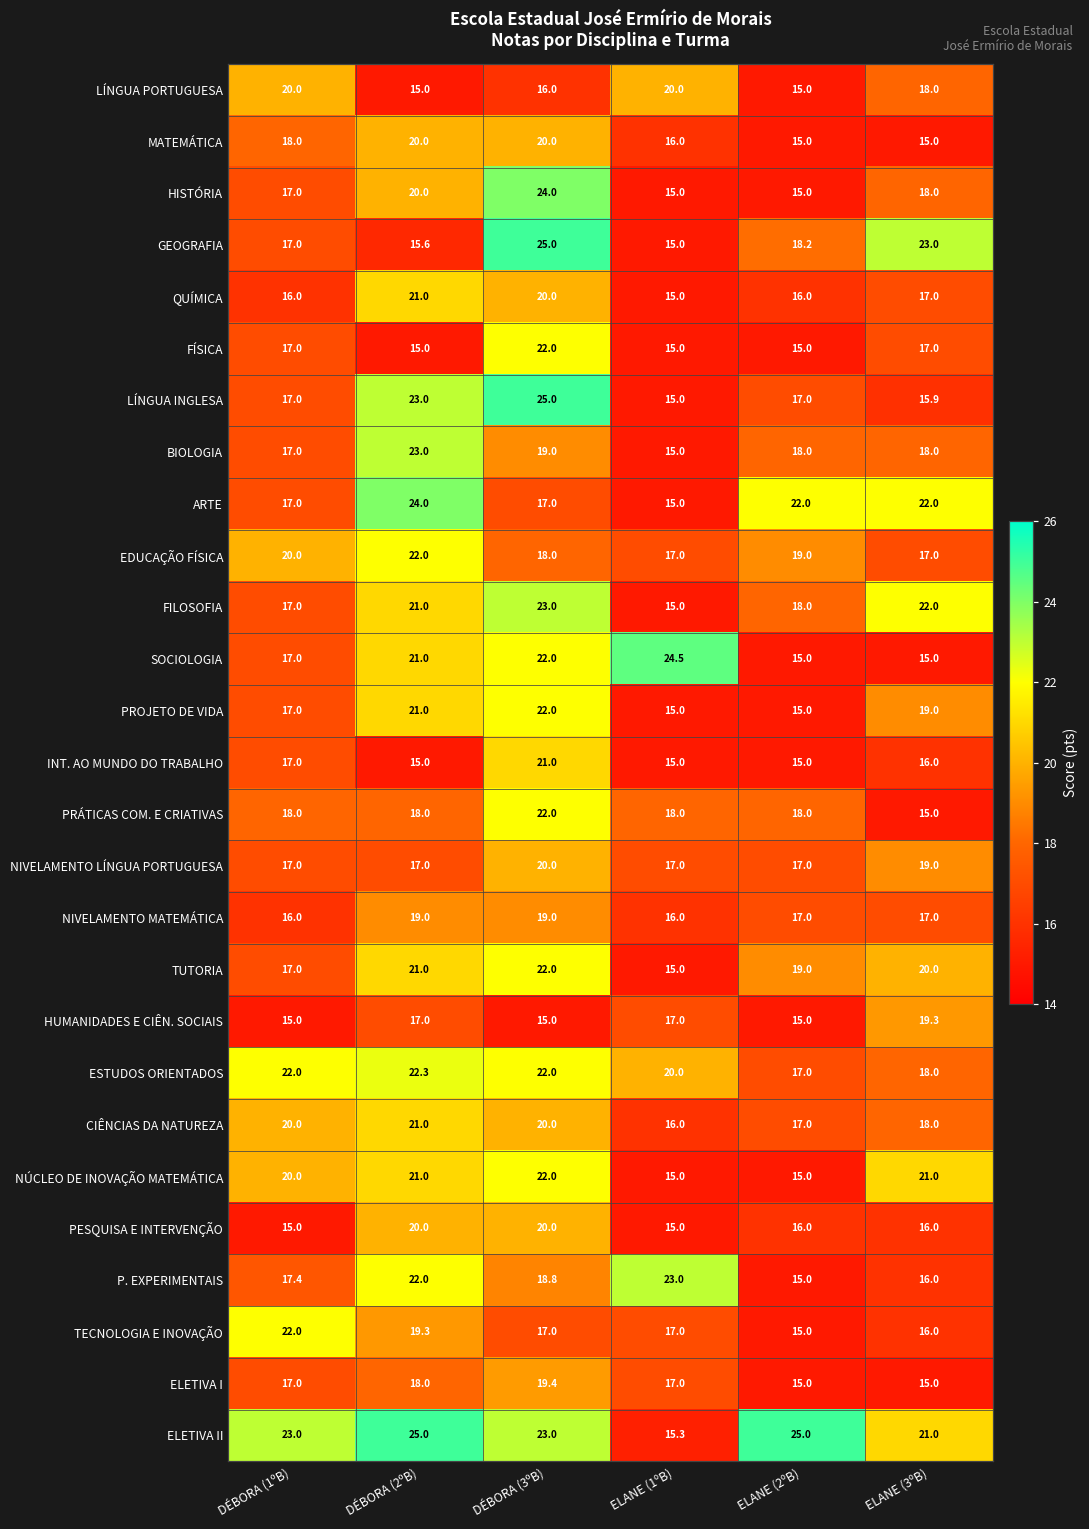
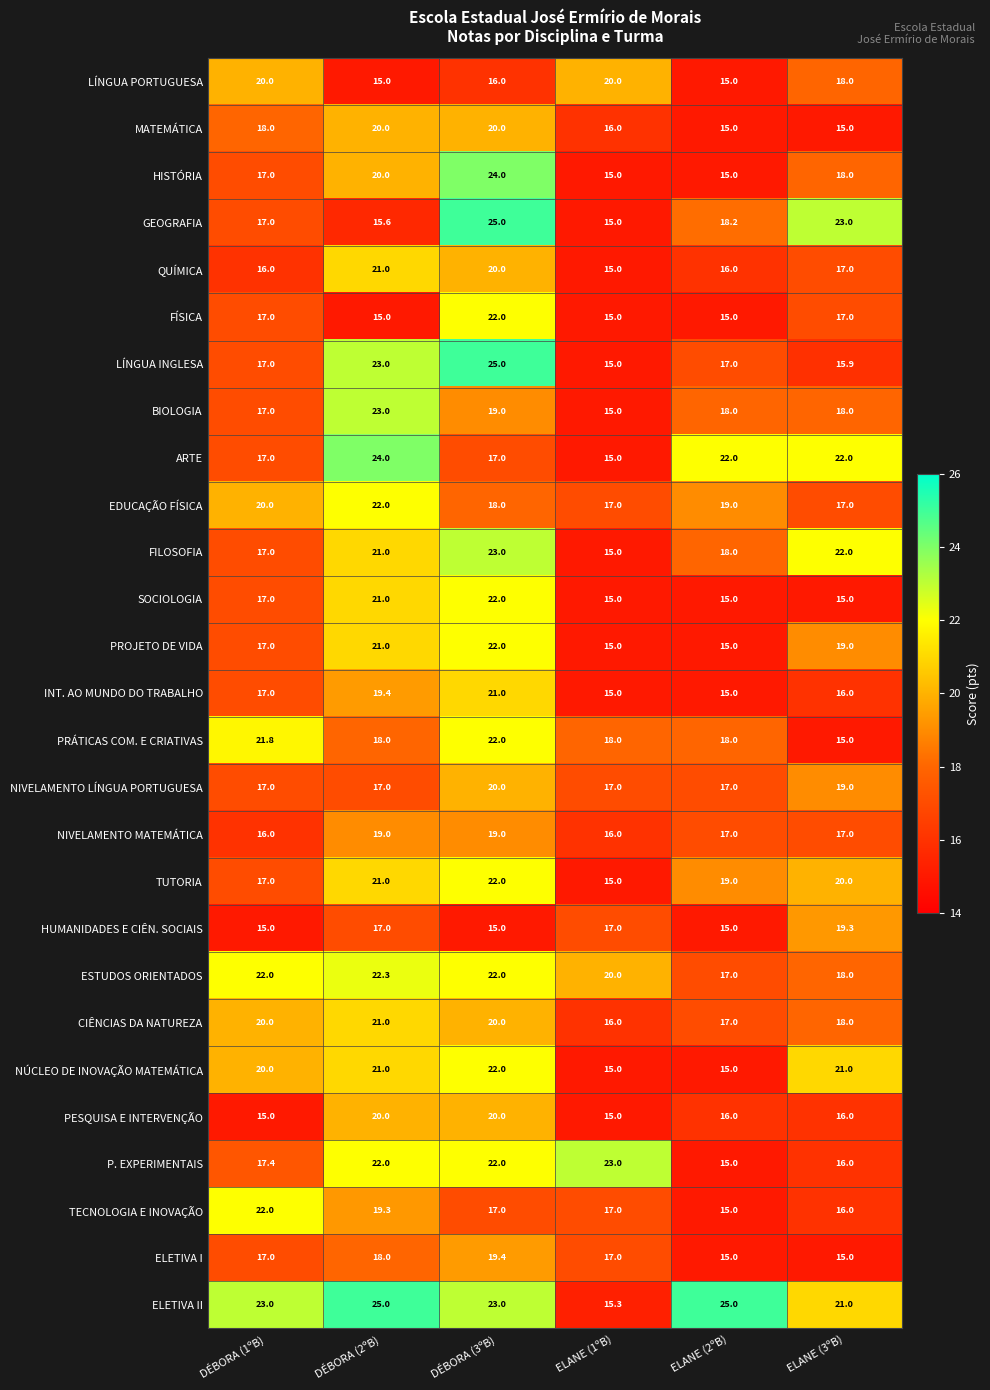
SOCIOLOGIA, ELANE (1ºB): 24.5 -> 15.0
INT. AO MUNDO DO TRABALHO, DÉBORA (2ºB): 15.0 -> 19.4
PRÁTICAS COM. E CRIATIVAS, DÉBORA (1ºB): 18.0 -> 21.8
P. EXPERIMENTAIS, DÉBORA (3ºB): 18.8 -> 22.0
